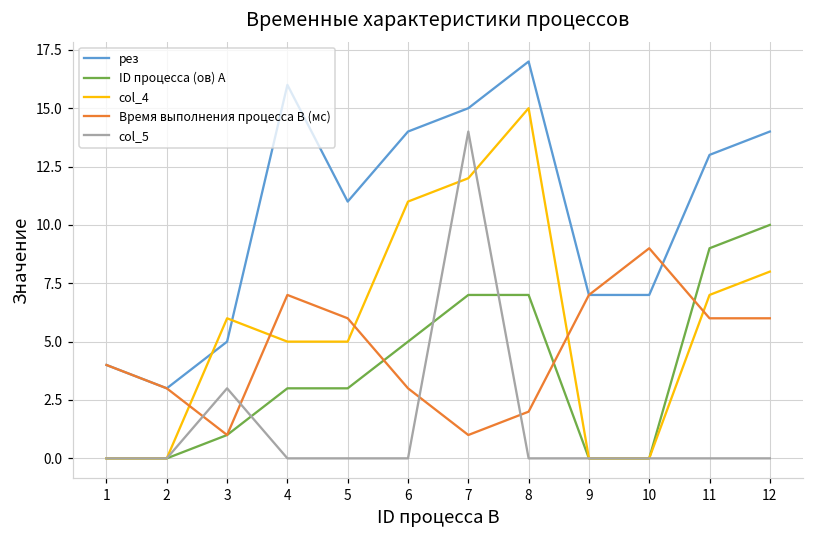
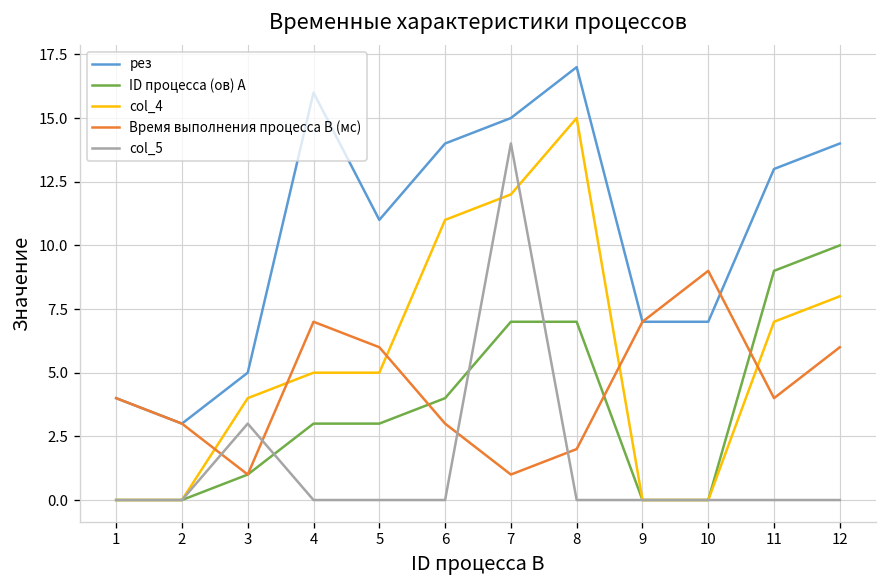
col_4, 3: 6 -> 4
ID процесса (ов) A, 6: 5 -> 4
Время выполнения процесса B (мс), 11: 6 -> 4
